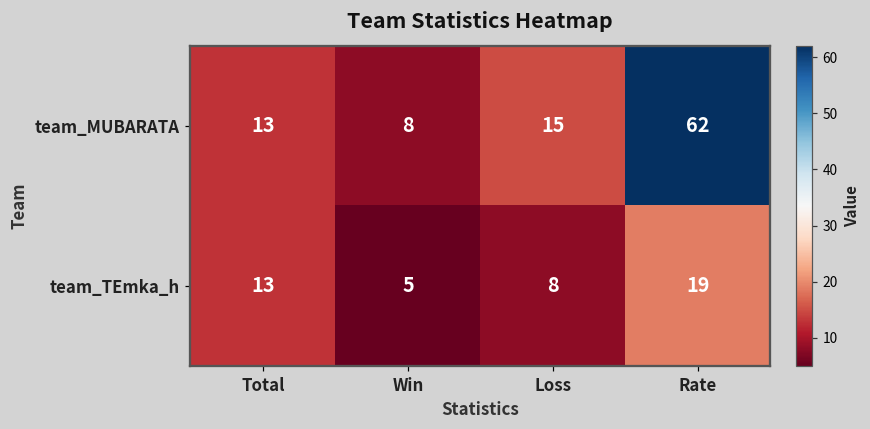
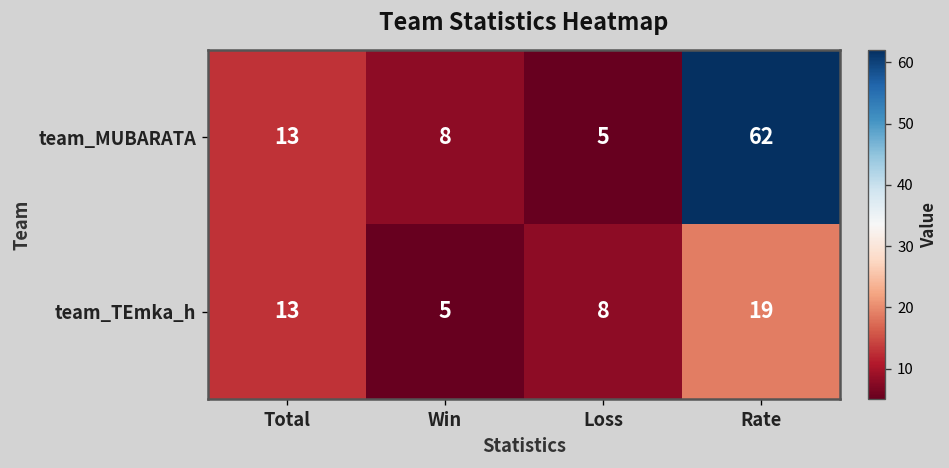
team_MUBARATA, Loss: 15 -> 5
